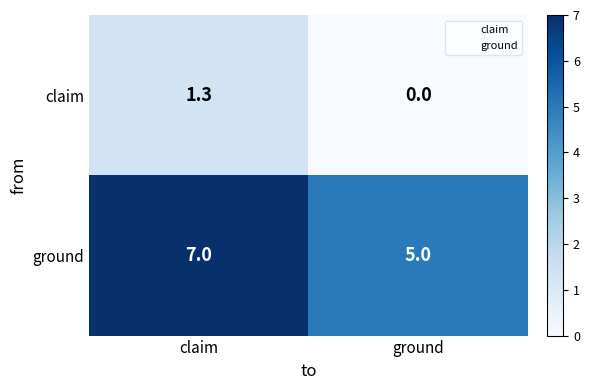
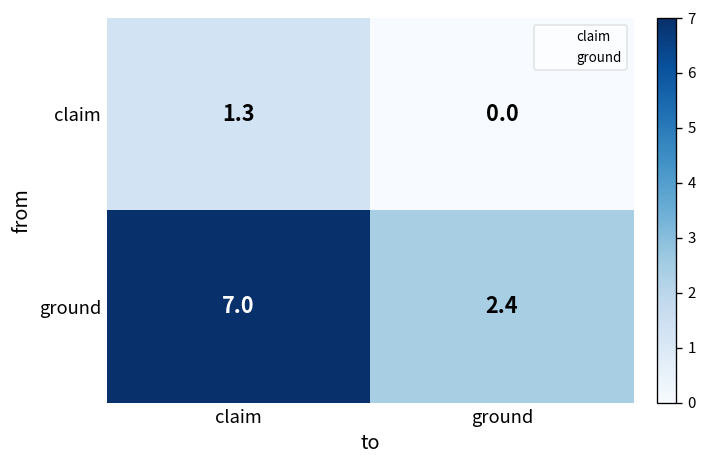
ground, ground: 5.0 -> 2.4
